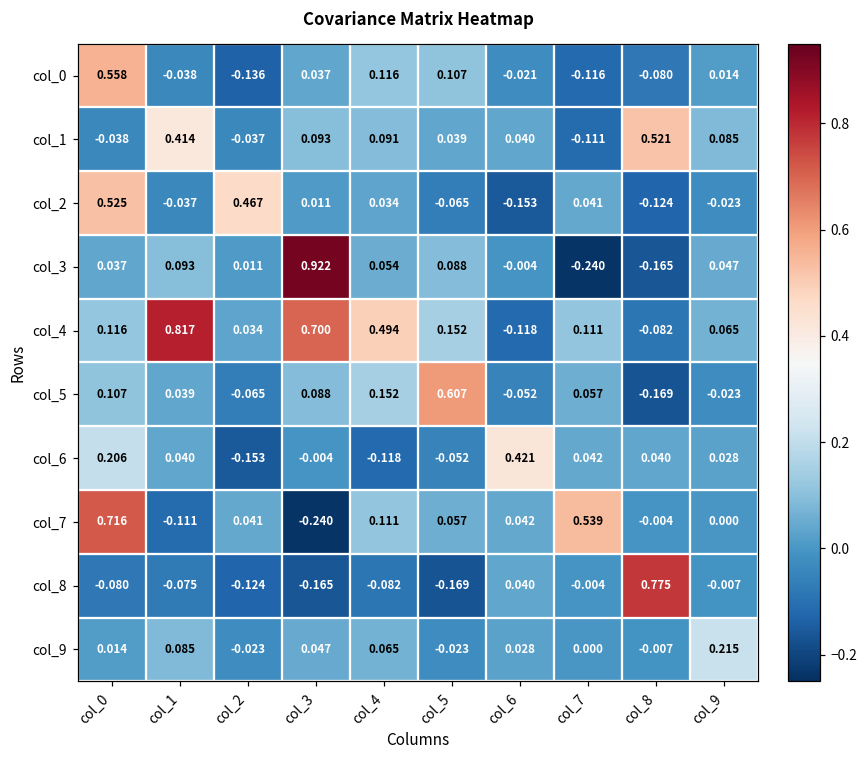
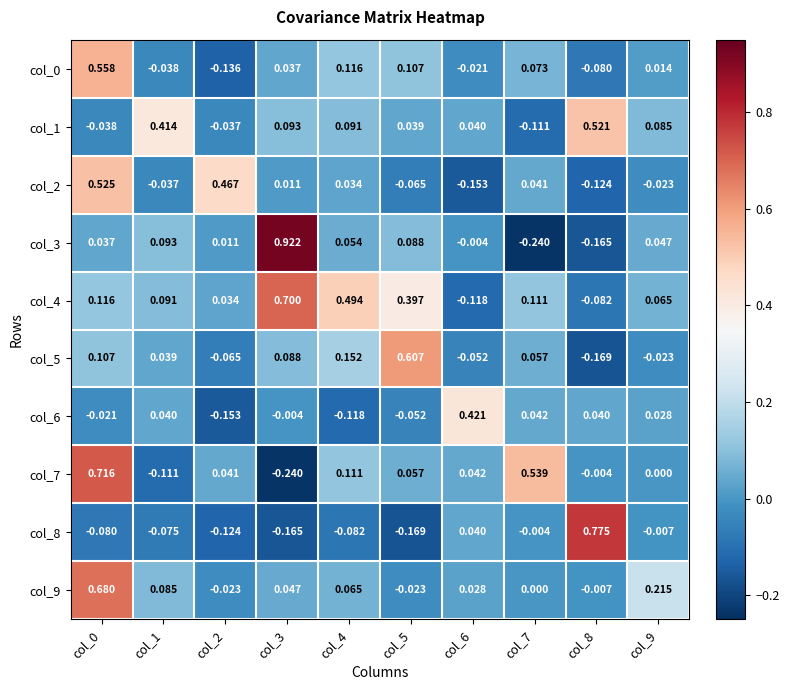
col_0, col_7: -0.116 -> 0.073
col_4, col_1: 0.817 -> 0.091
col_4, col_5: 0.152 -> 0.397
col_6, col_0: 0.206 -> -0.021
col_9, col_0: 0.014 -> 0.680
